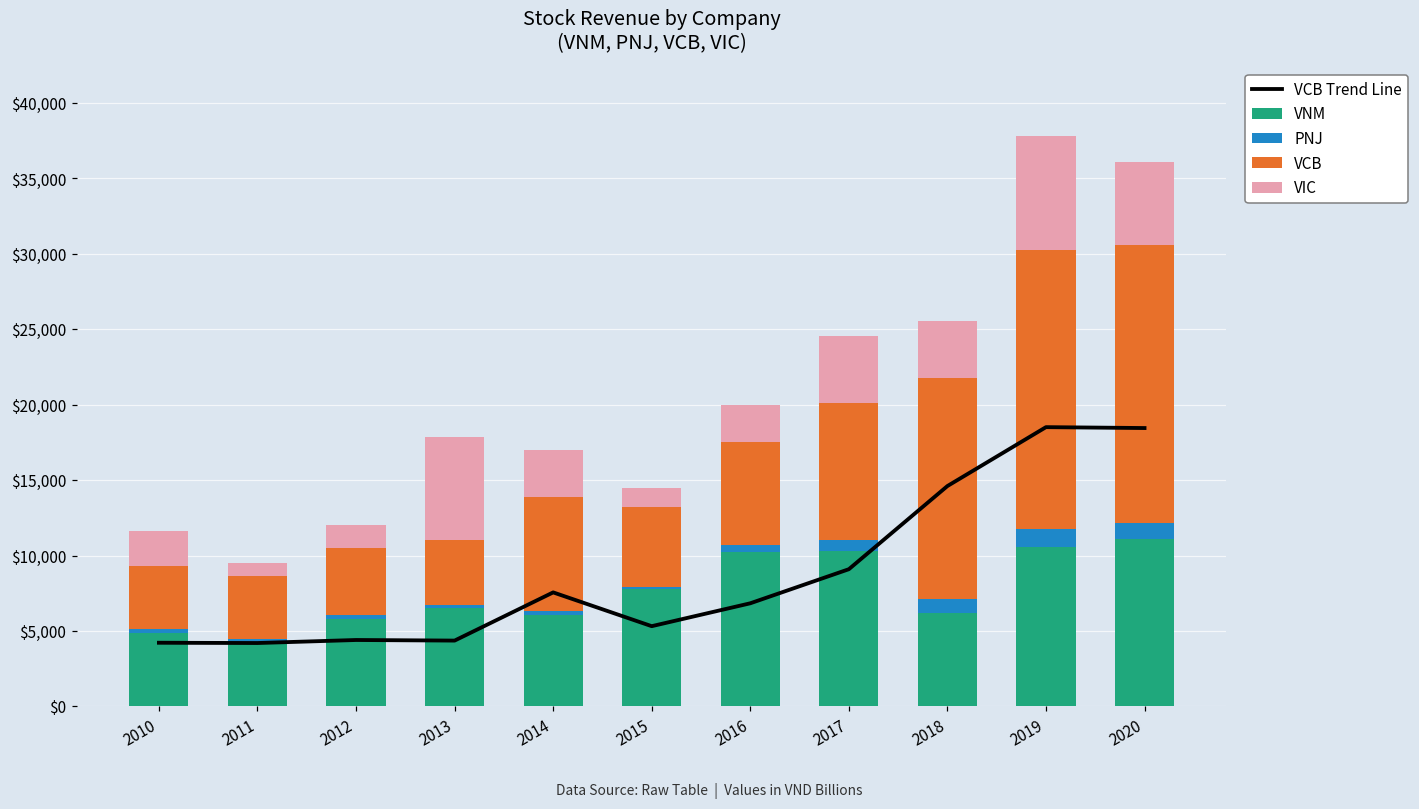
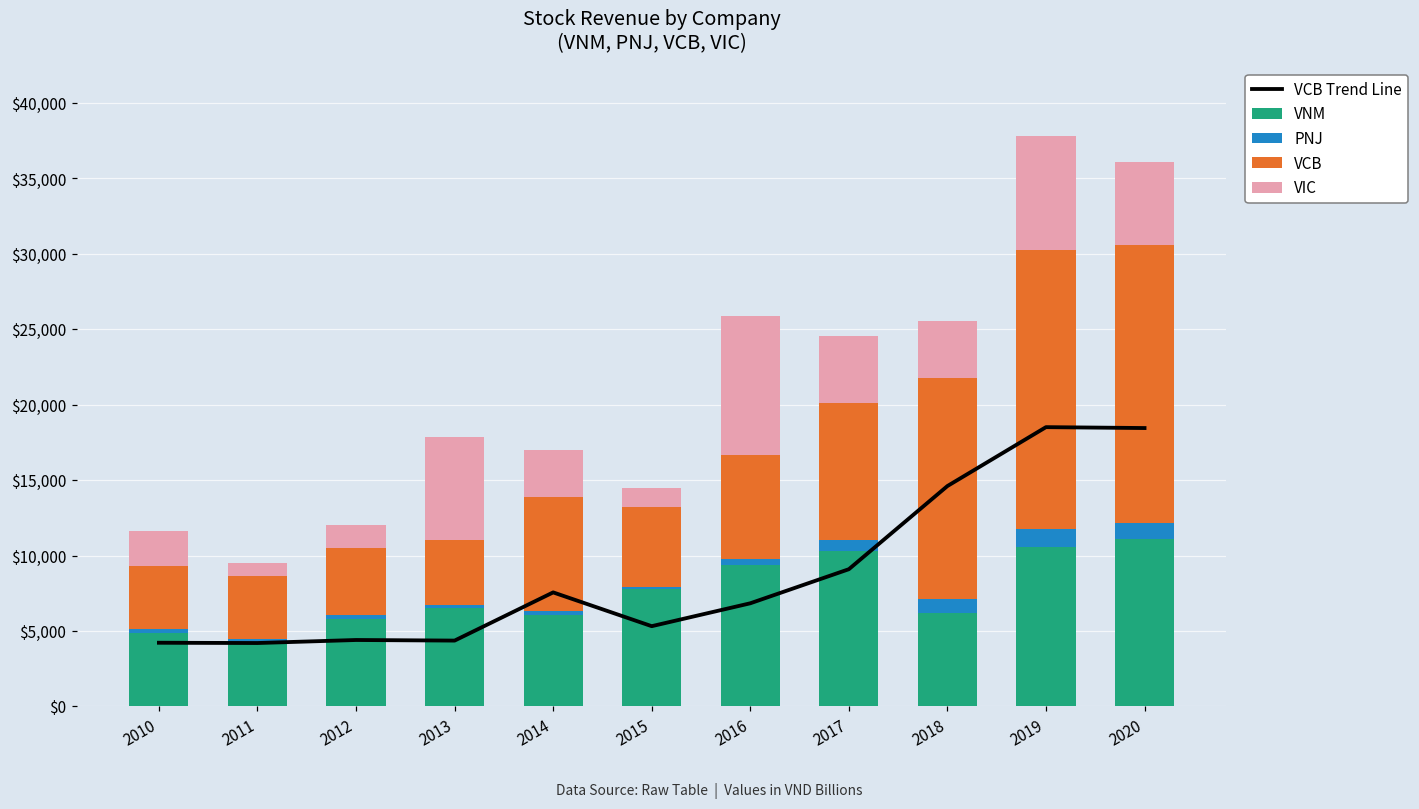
VNM, 2016: $10,300 -> $9,400
VIC, 2016: $2,400 -> $9,200
